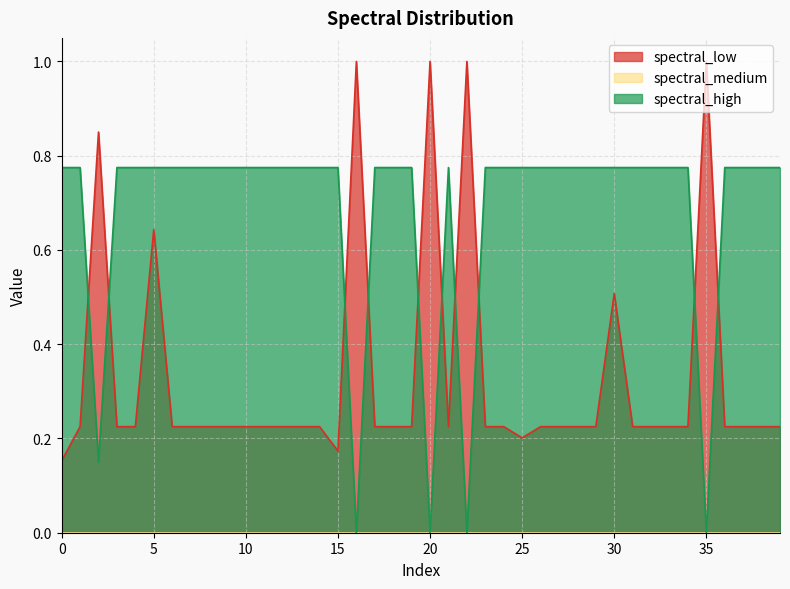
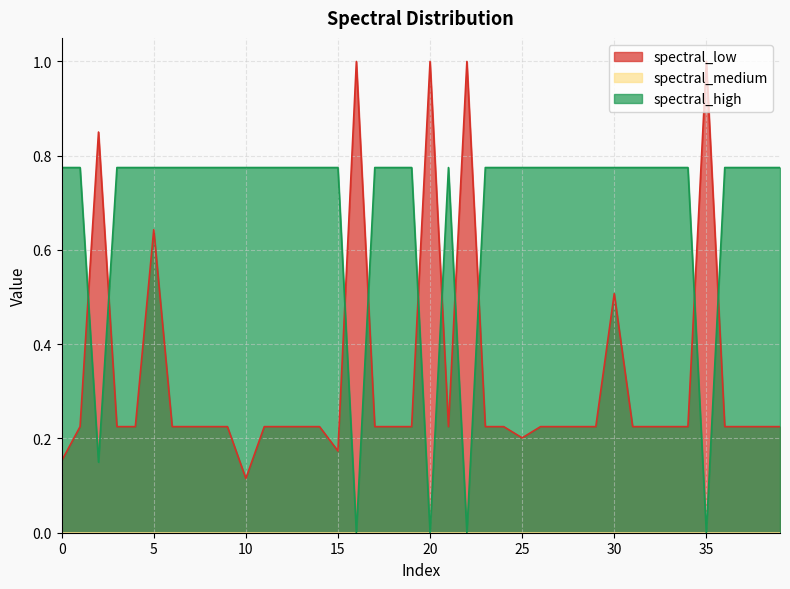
spectral_low, 10: 0.23 -> 0.12
